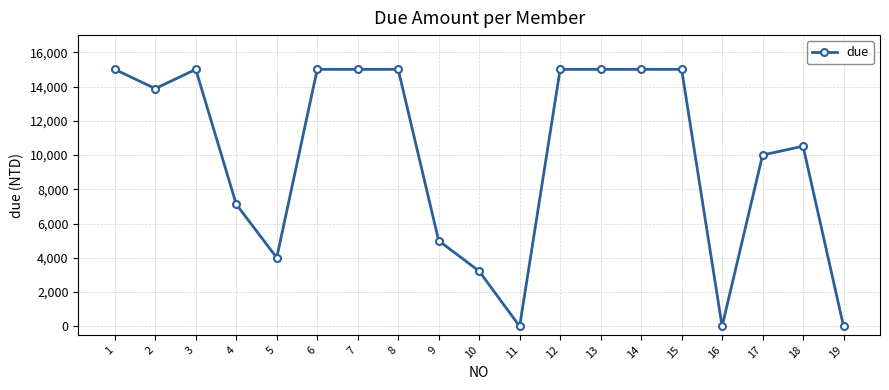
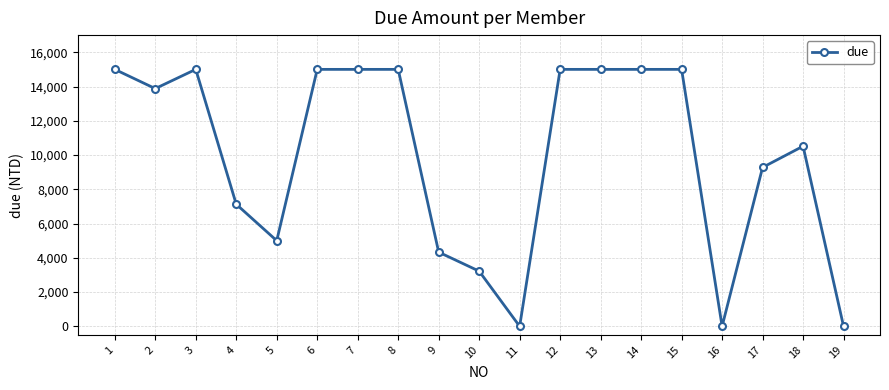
5: 4,000 -> 5,000
9: 5,000 -> 4,300
17: 10,000 -> 9,300
